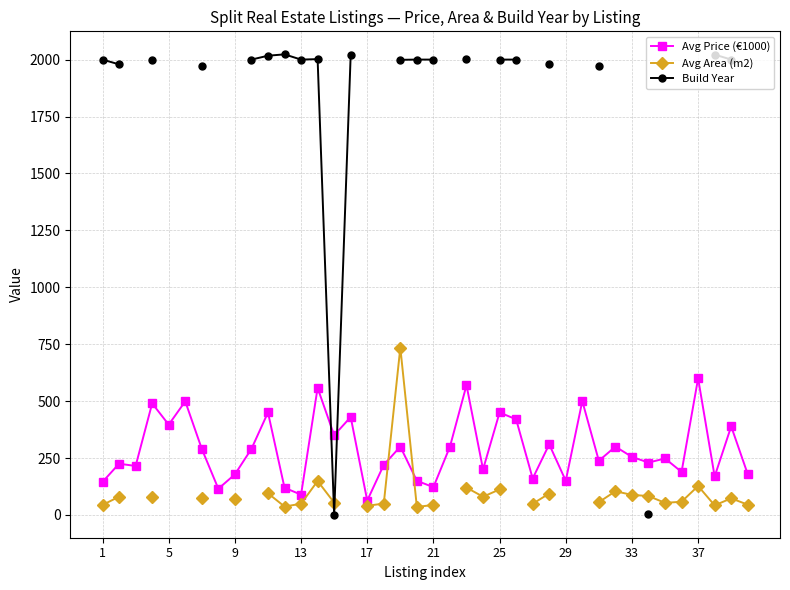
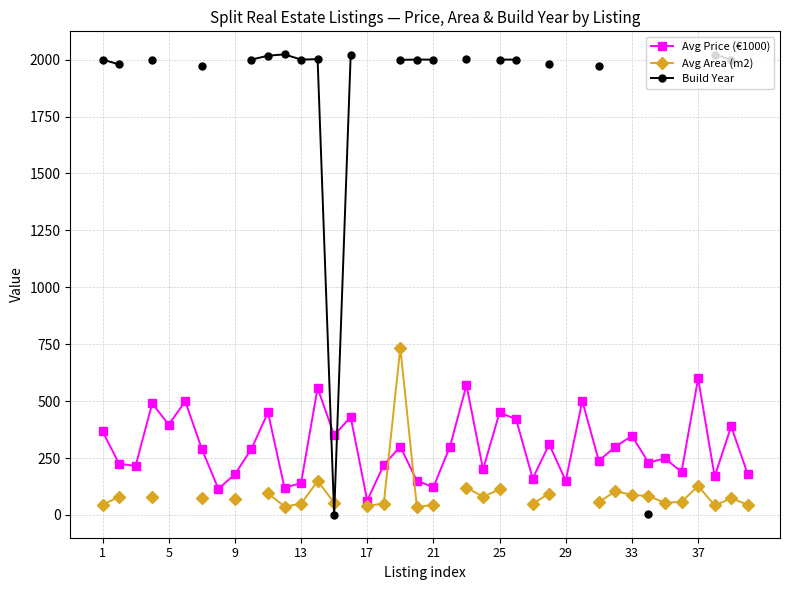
Avg Price (€1000), 1: 150 -> 370
Avg Price (€1000), 13: 90 -> 140
Avg Price (€1000), 33: 260 -> 350
